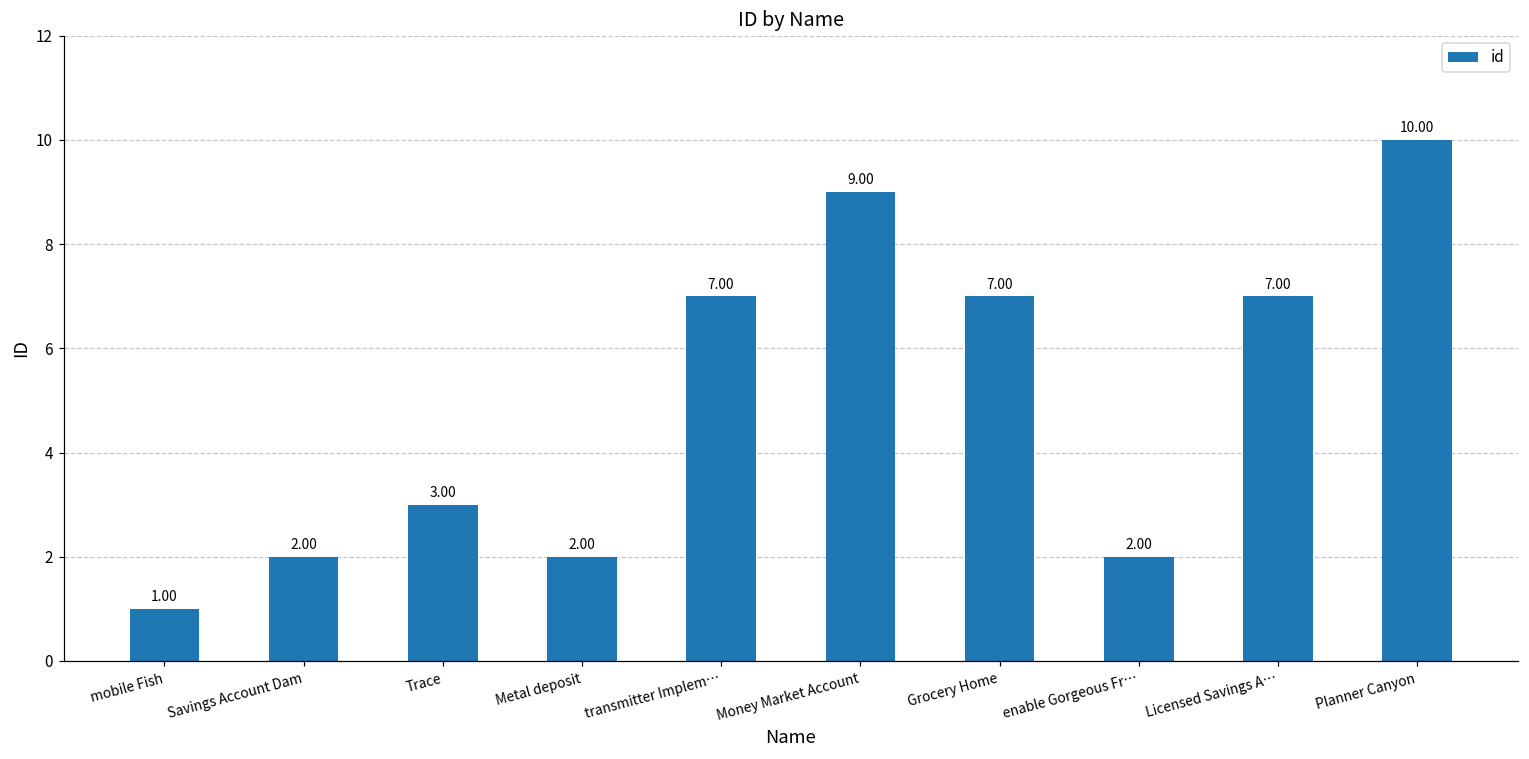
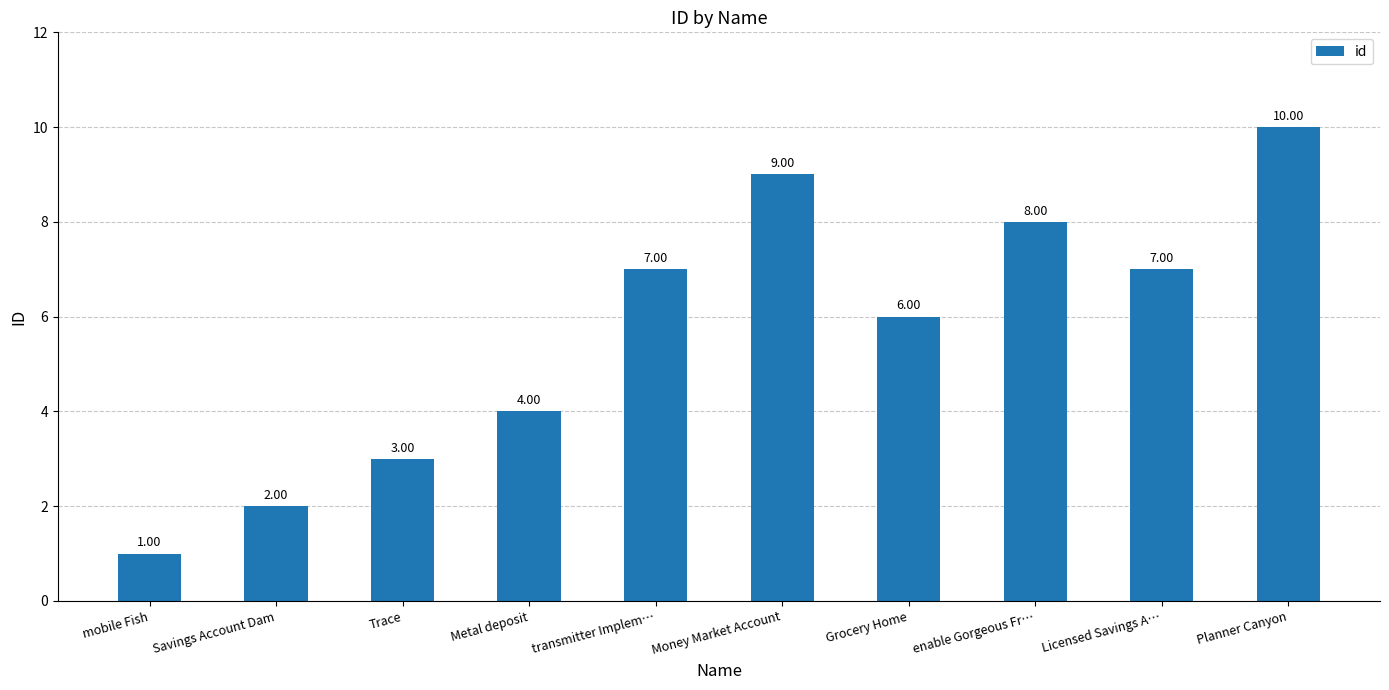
Metal deposit: 2.00 -> 4.00
Grocery Home: 7.00 -> 6.00
enable Gorgeous Fr…: 2.00 -> 8.00
